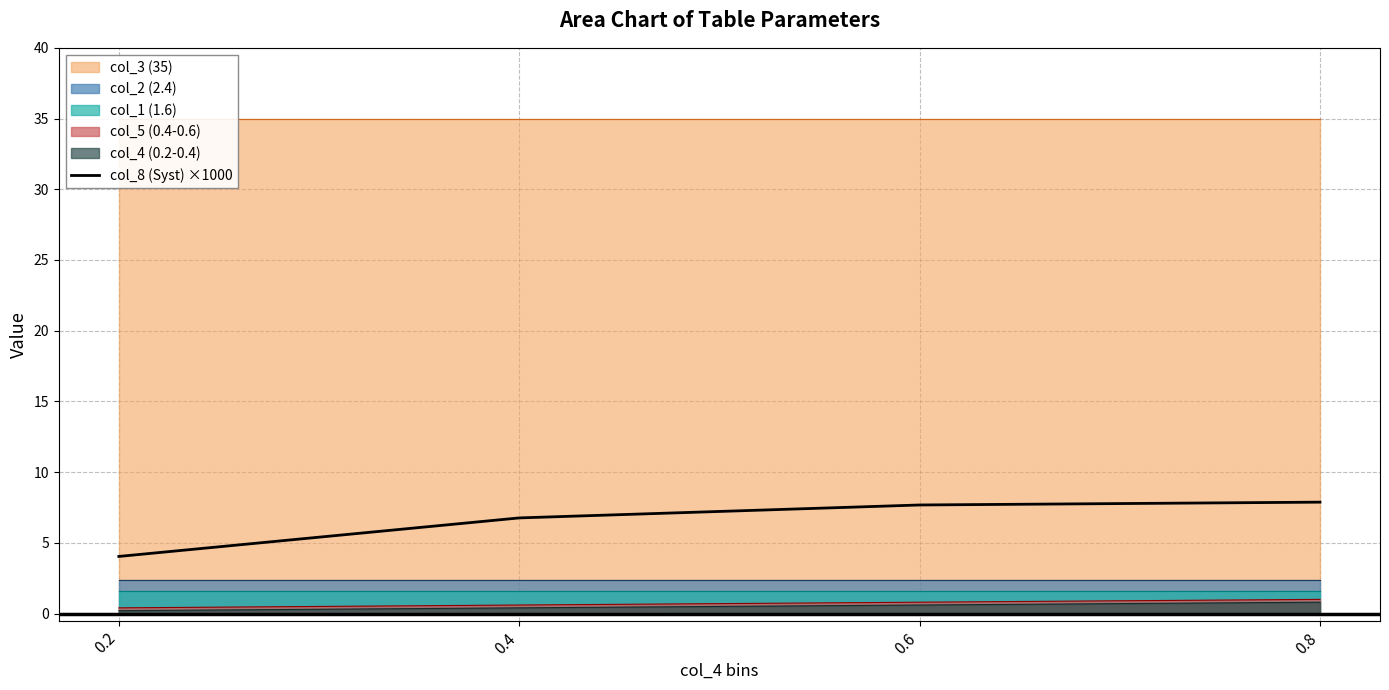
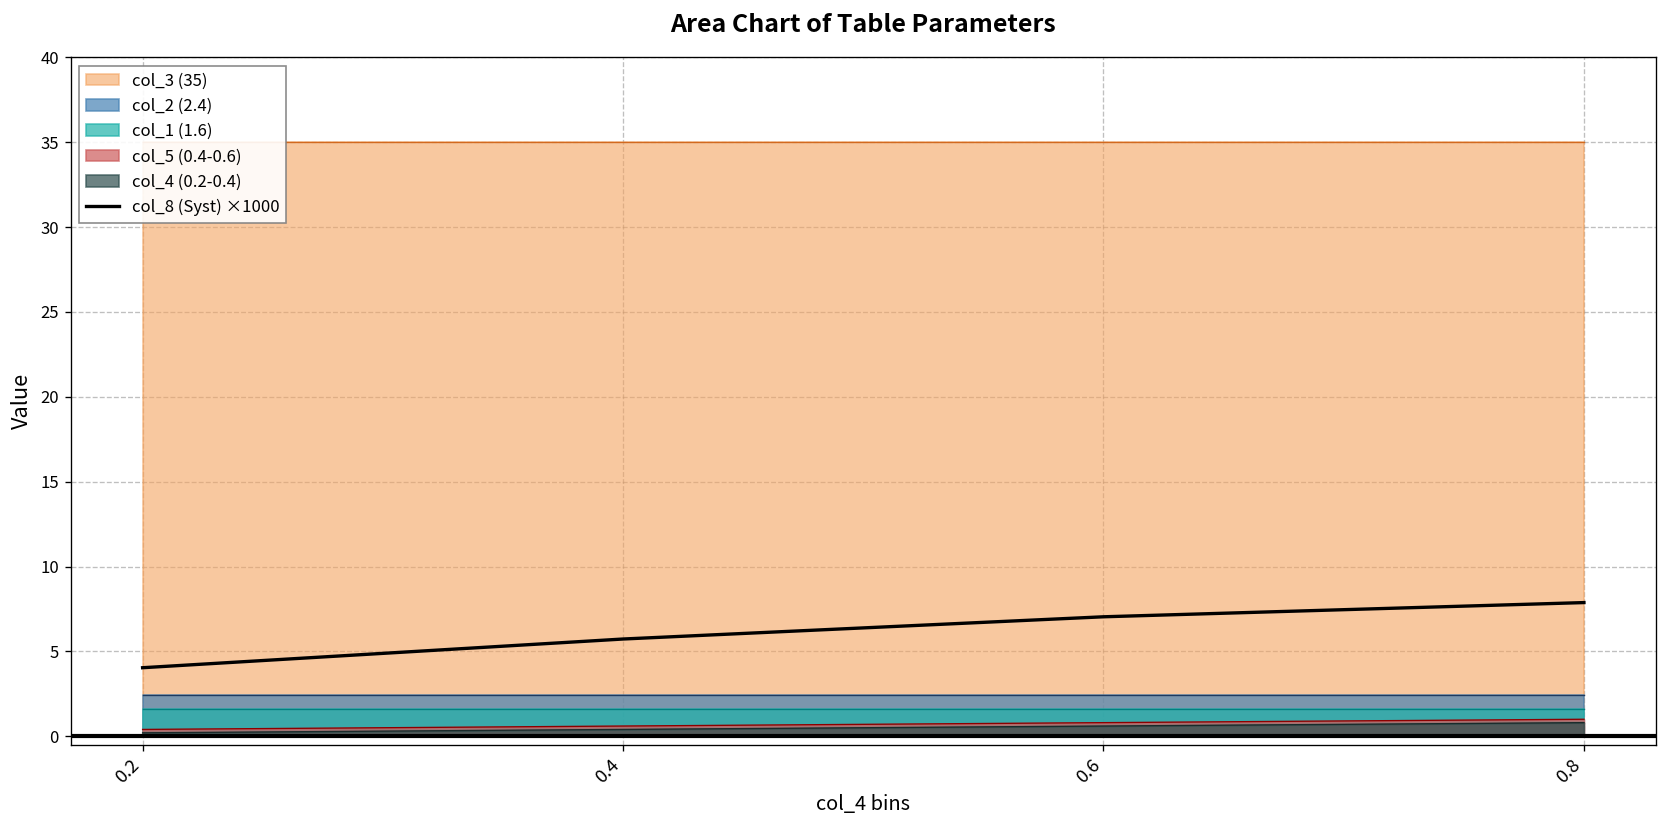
col_8 (Syst) ×1000, 0.4: 6.8 -> 5.7
col_8 (Syst) ×1000, 0.6: 7.7 -> 7.0
